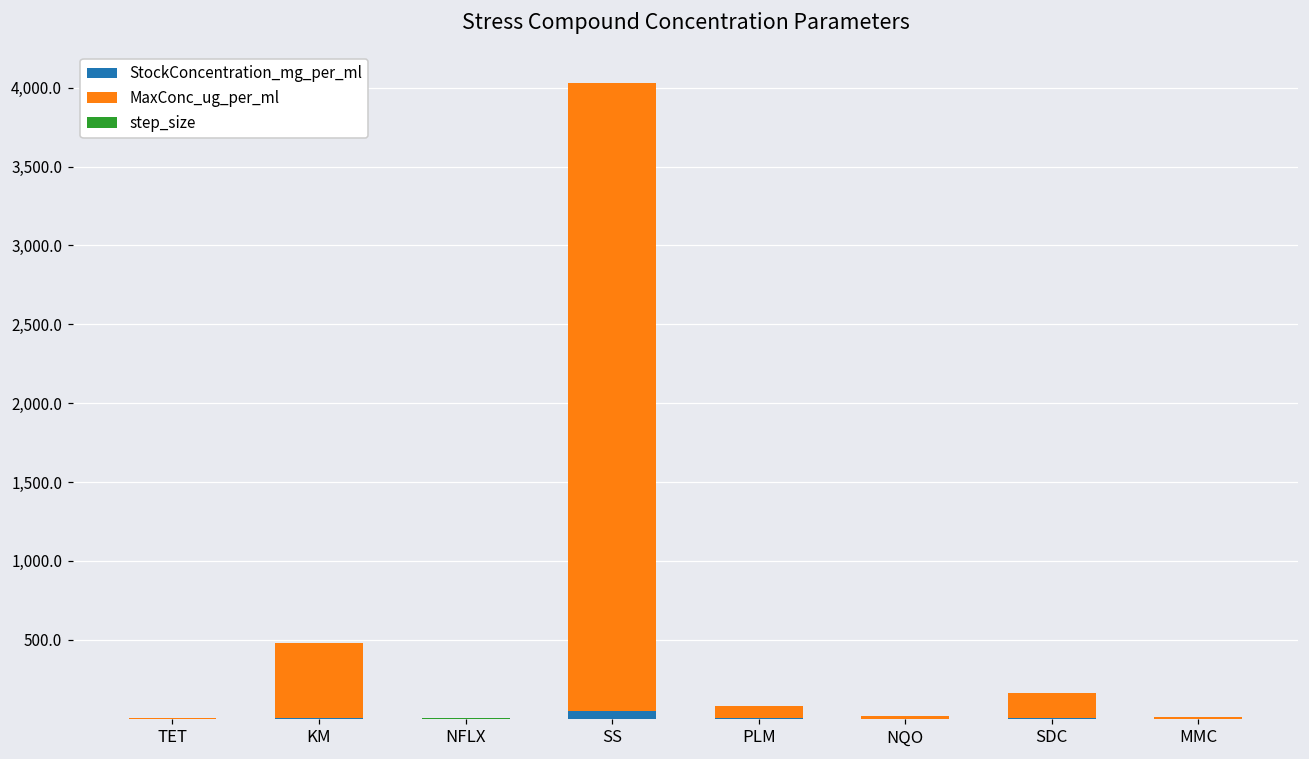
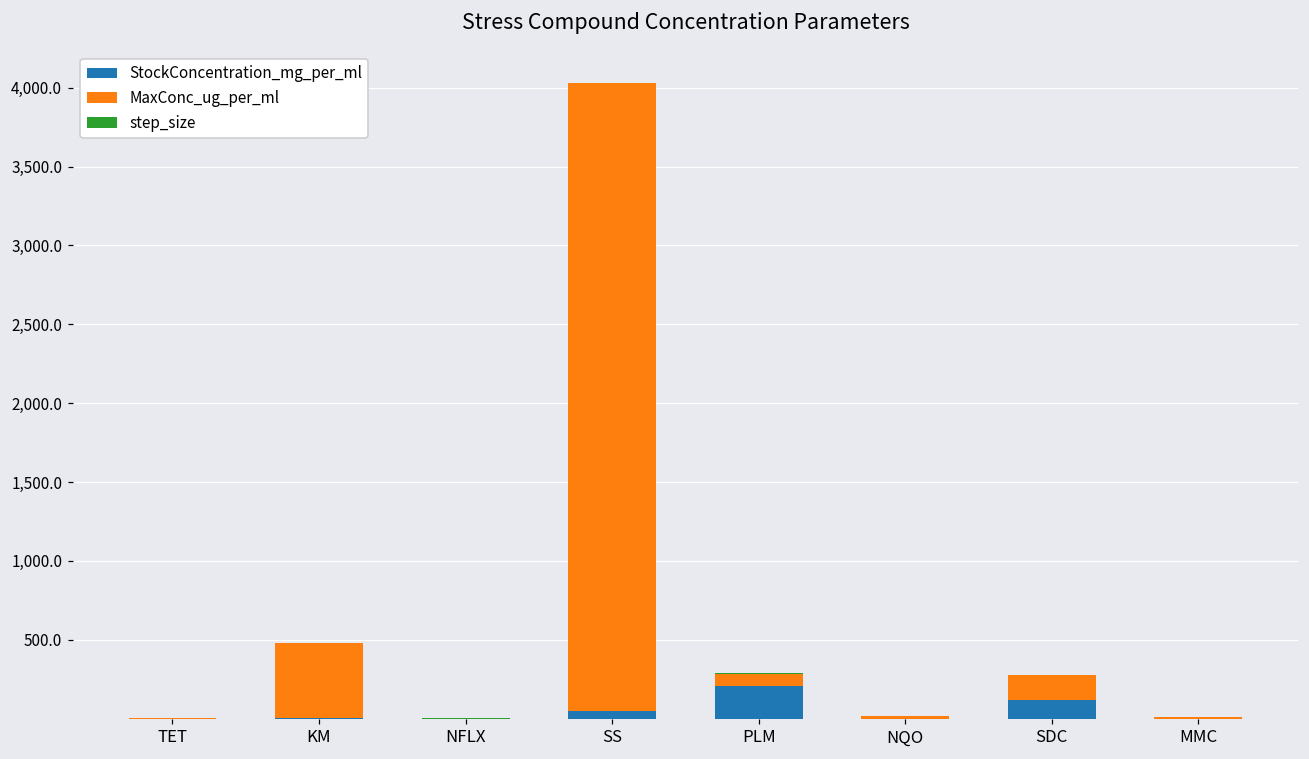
StockConcentration_mg_per_ml, PLM: 0 -> 210
StockConcentration_mg_per_ml, SDC: 0 -> 120
